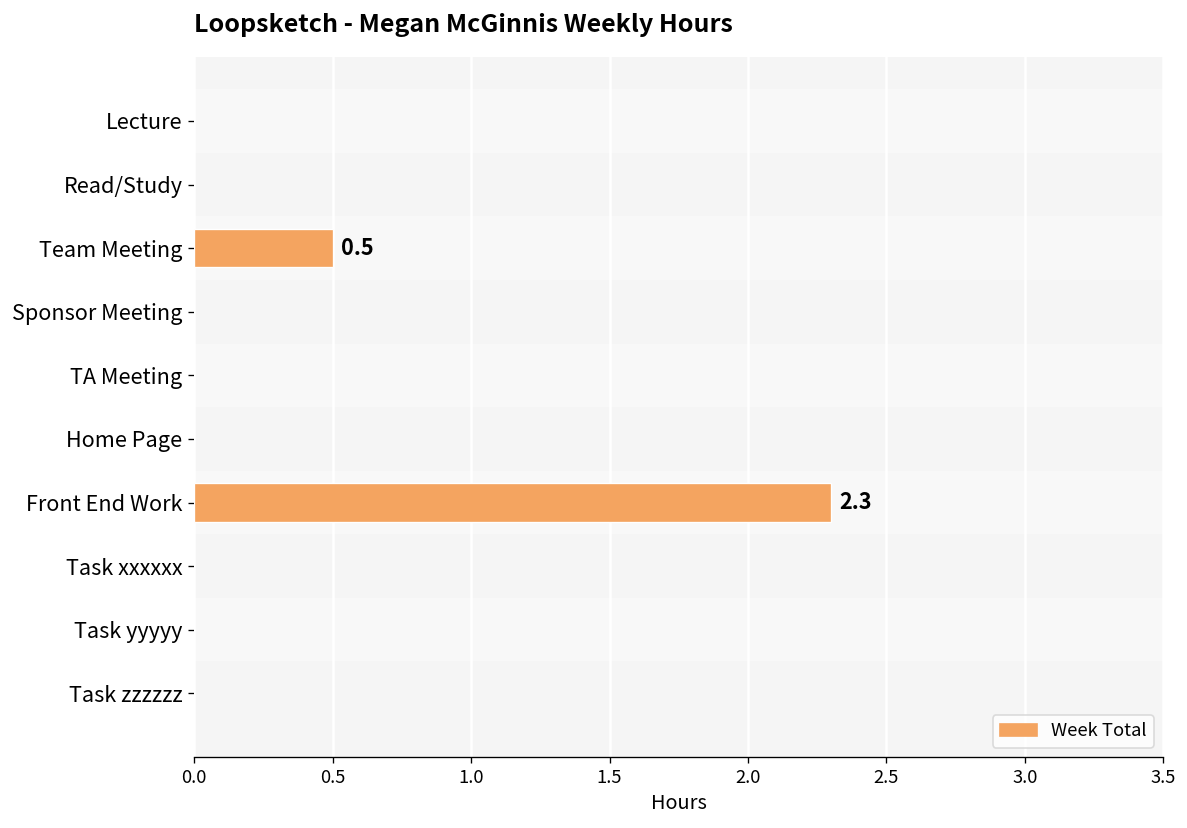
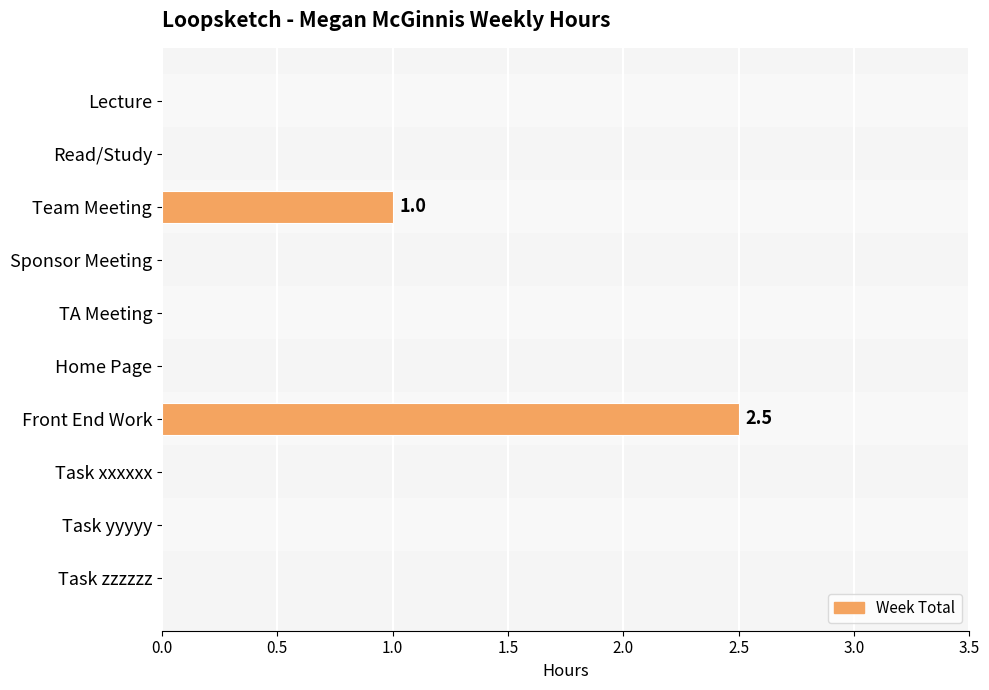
Week Total, Team Meeting: 0.5 -> 1.0
Week Total, Front End Work: 2.3 -> 2.5
